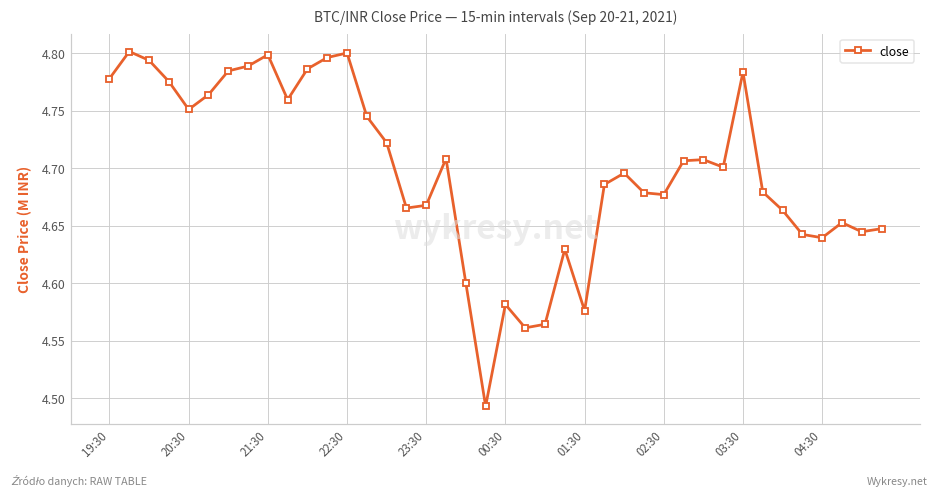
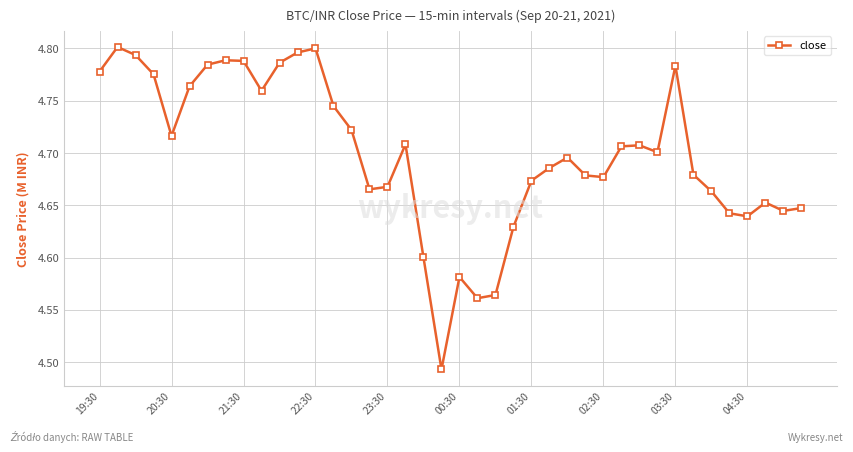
20:30: 4.751 -> 4.716
21:30: 4.799 -> 4.788
01:30: 4.576 -> 4.674
